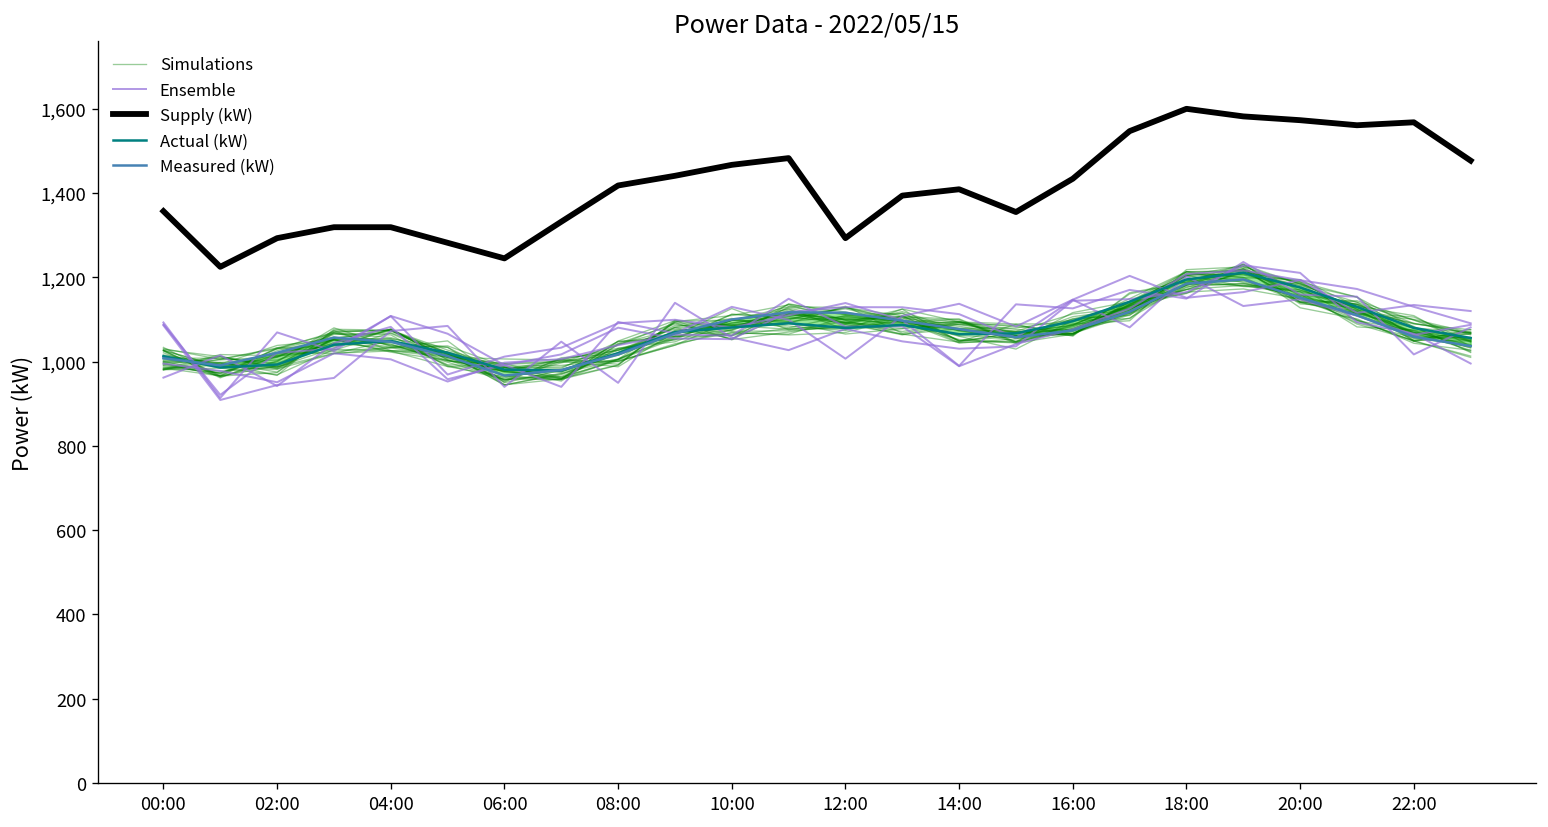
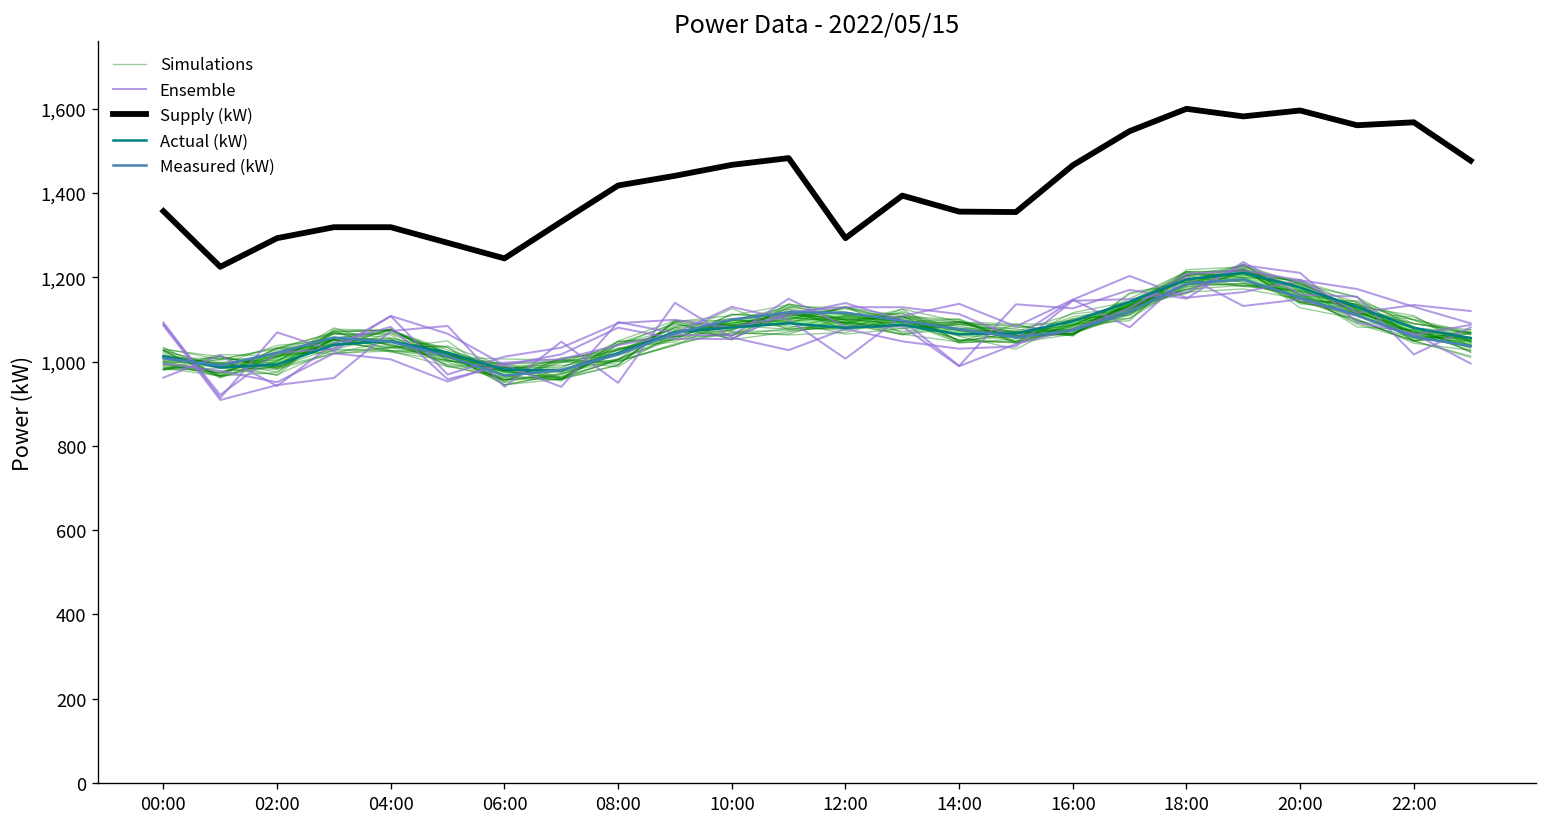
Supply (kW), 14:00: 1,410 -> 1,360
Supply (kW), 16:00: 1,430 -> 1,470
Supply (kW), 20:00: 1,570 -> 1,600
